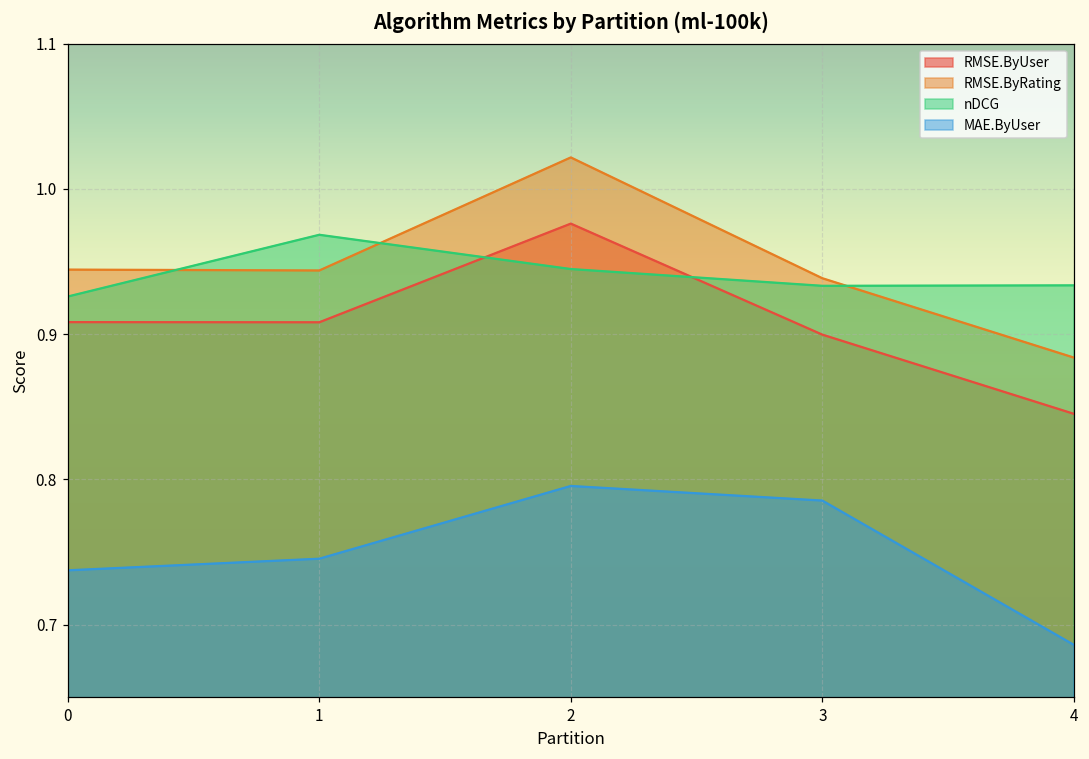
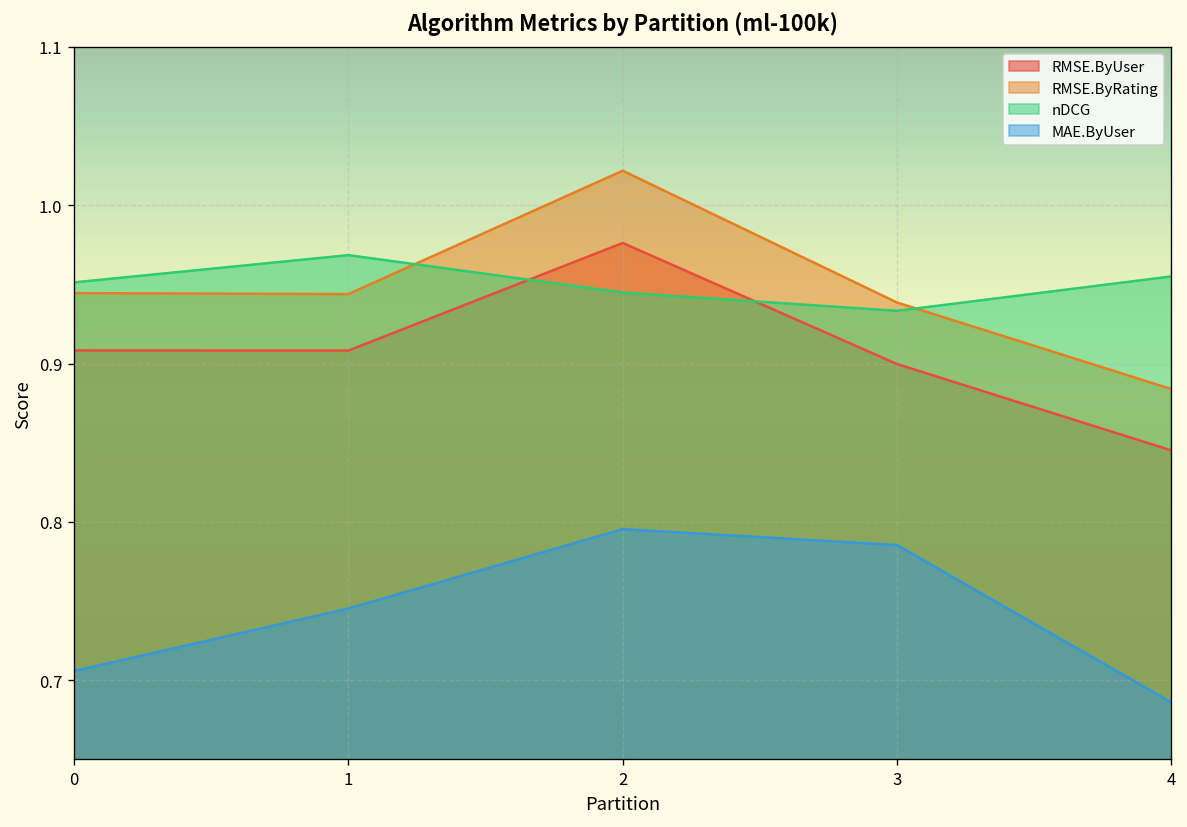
nDCG, 0: 0.926 -> 0.951
MAE.ByUser, 0: 0.737 -> 0.706
nDCG, 4: 0.934 -> 0.955
